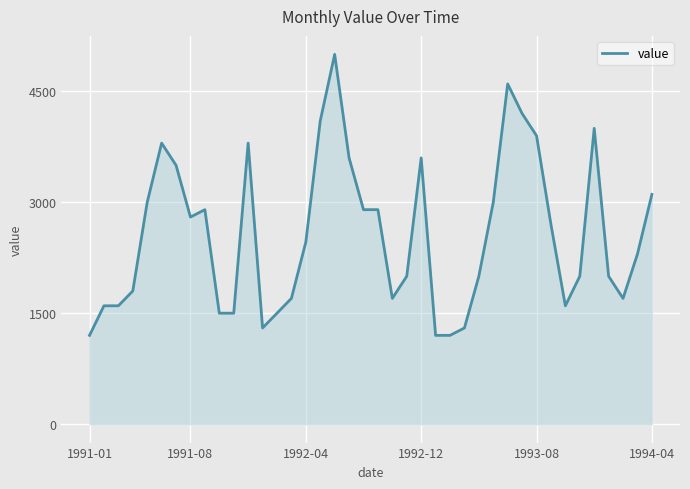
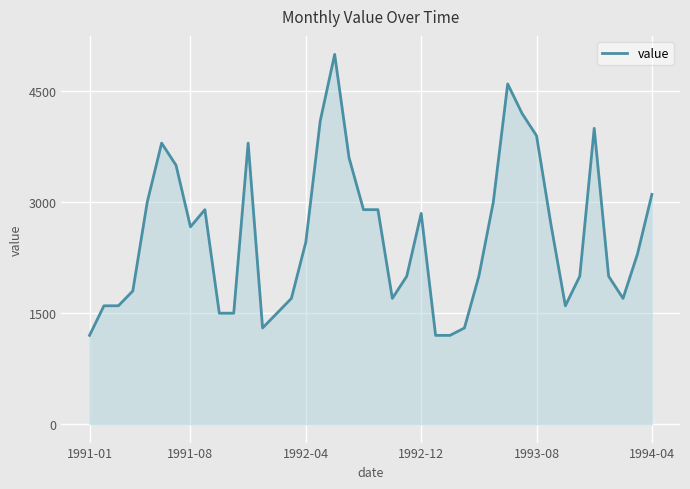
1991-08: 2800 -> 2700
1992-12: 3600 -> 2800
